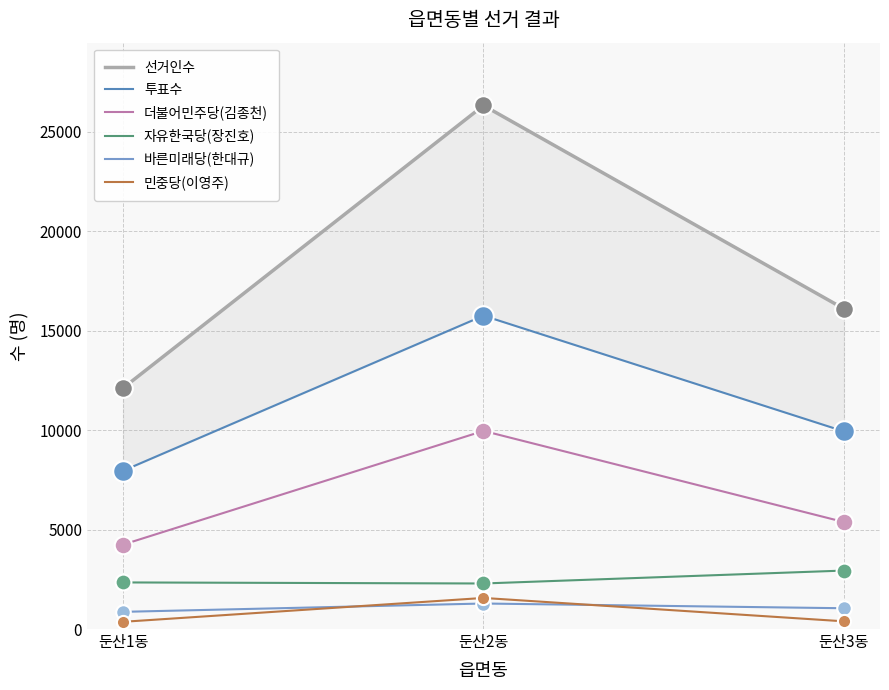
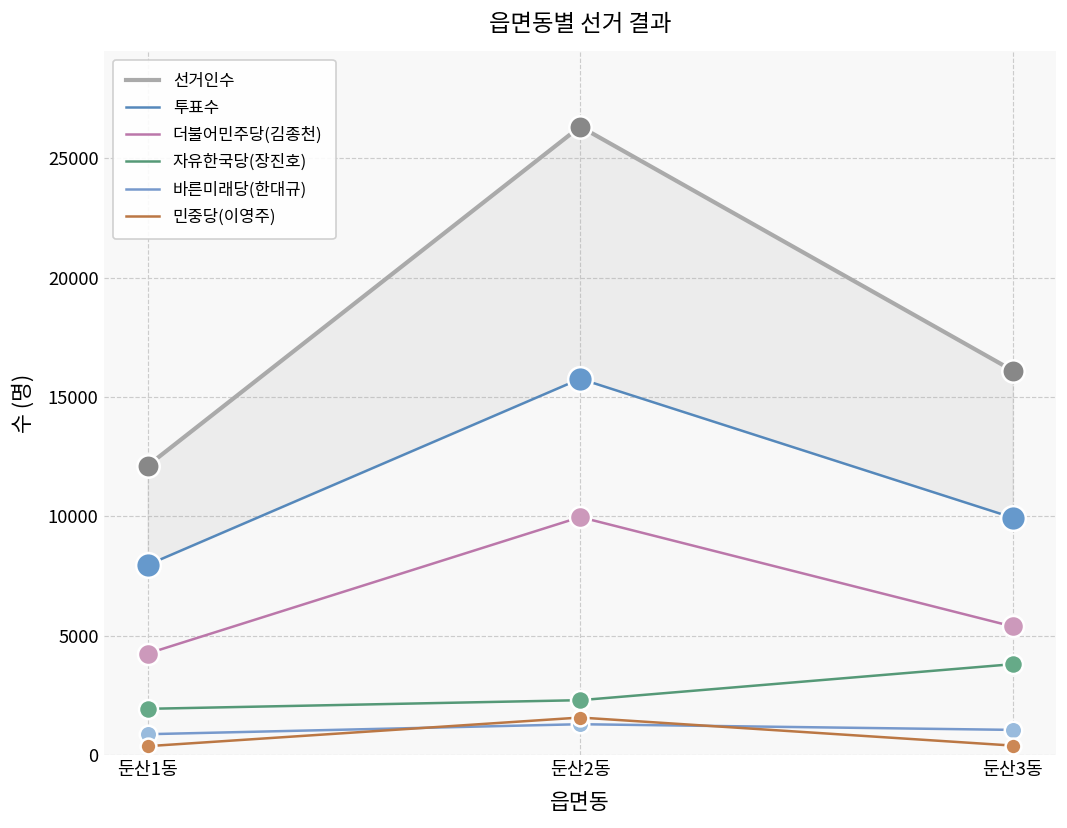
자유한국당(장진호), 둔산1동: 2300 -> 1900
자유한국당(장진호), 둔산3동: 2900 -> 3800
